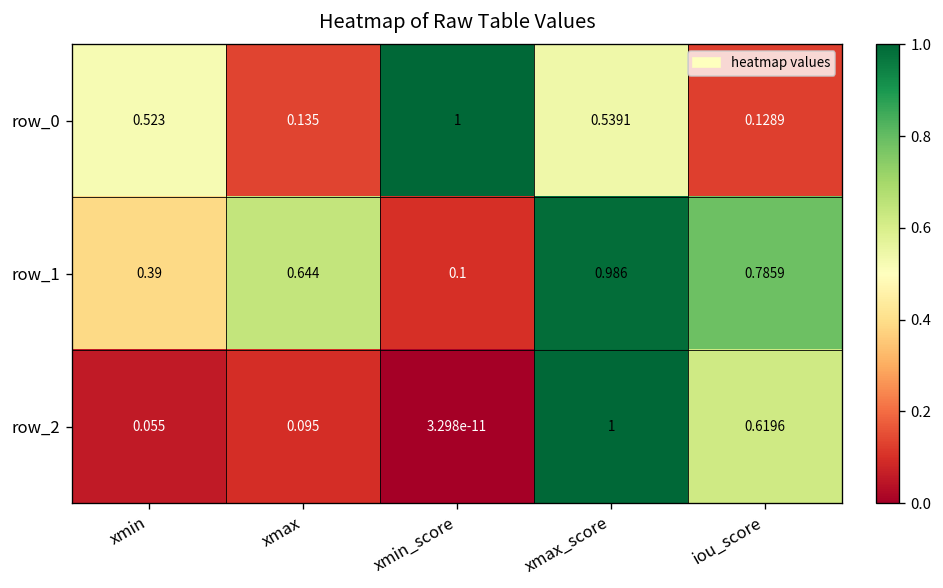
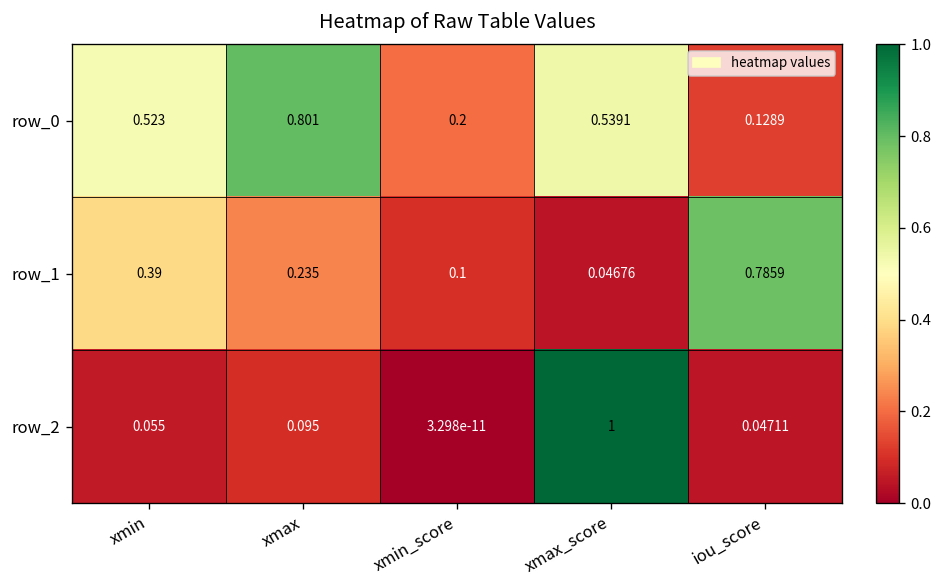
row_0, xmax: 0.135 -> 0.801
row_0, xmin_score: 1 -> 0.2
row_1, xmax: 0.644 -> 0.235
row_1, xmax_score: 0.986 -> 0.04676
row_2, iou_score: 0.6196 -> 0.04711
